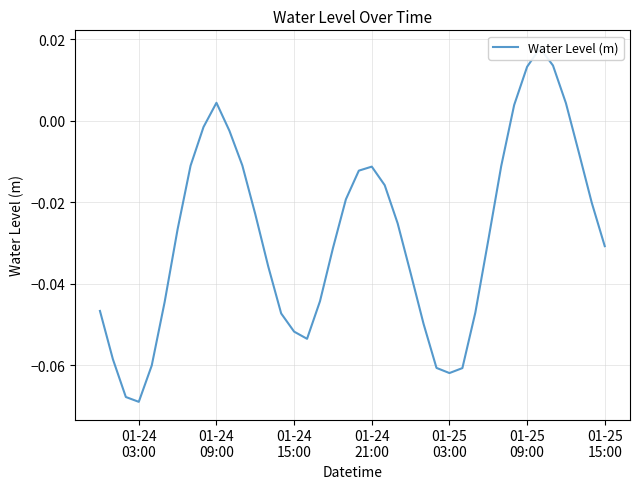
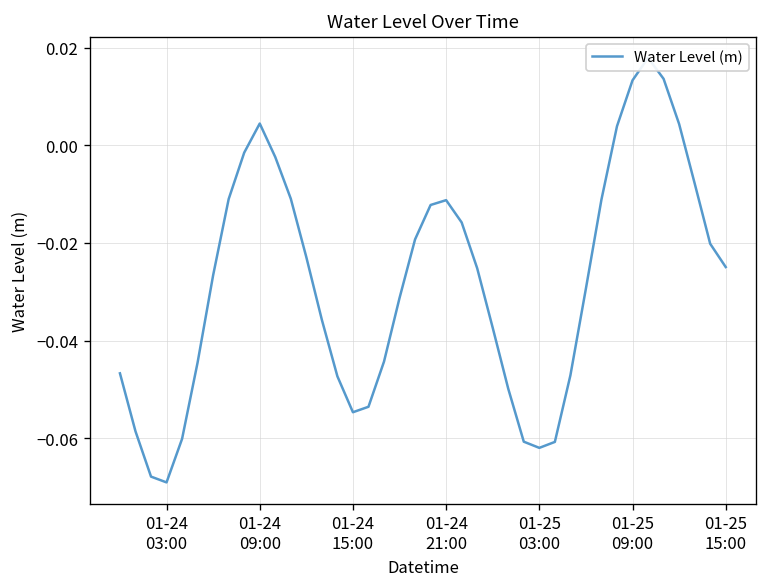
01-24 15:00: -0.052 -> -0.055
01-25 15:00: -0.031 -> -0.025
